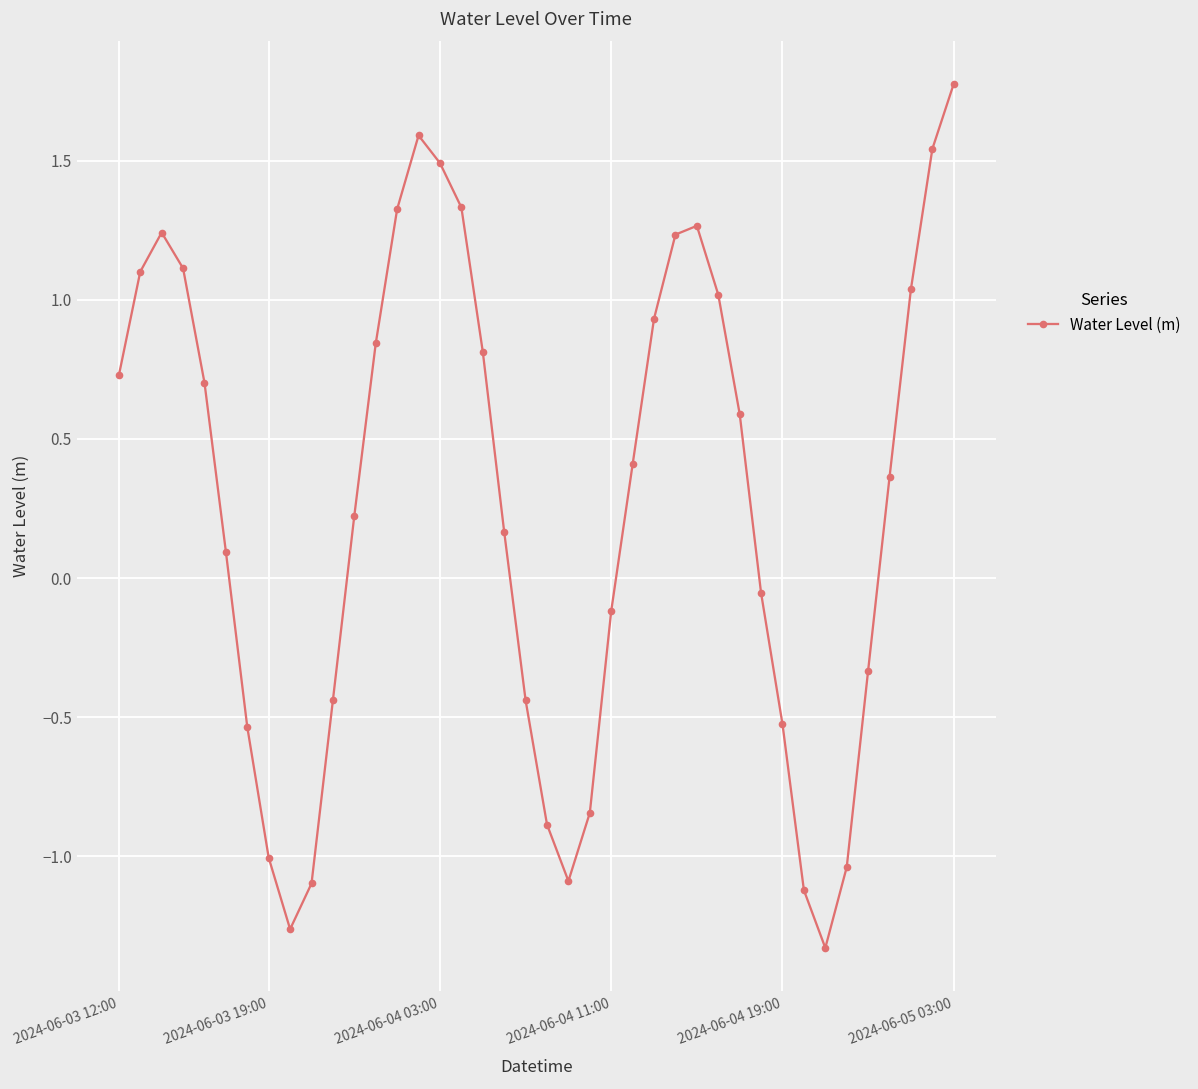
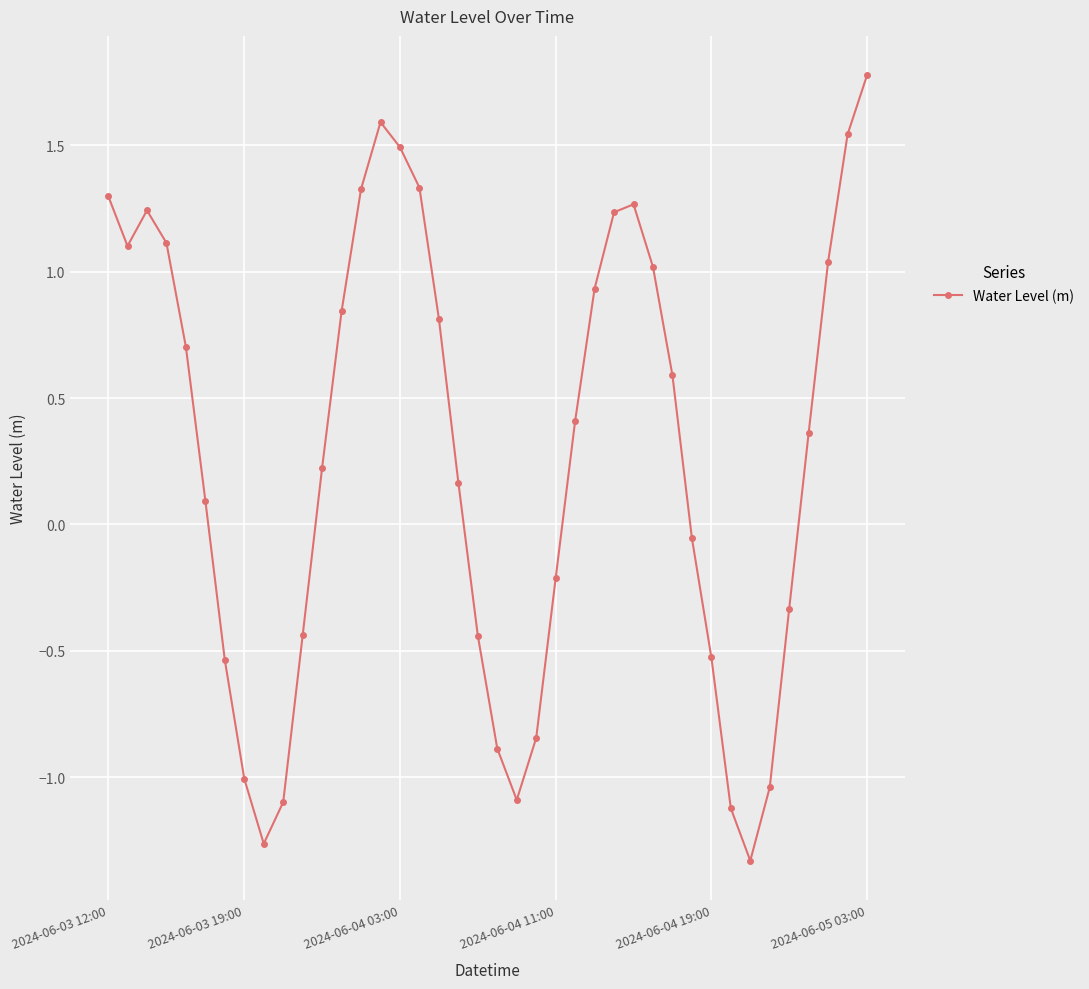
2024-06-03 12:00: 0.73 -> 1.30
2024-06-04 11:00: -0.12 -> -0.21
